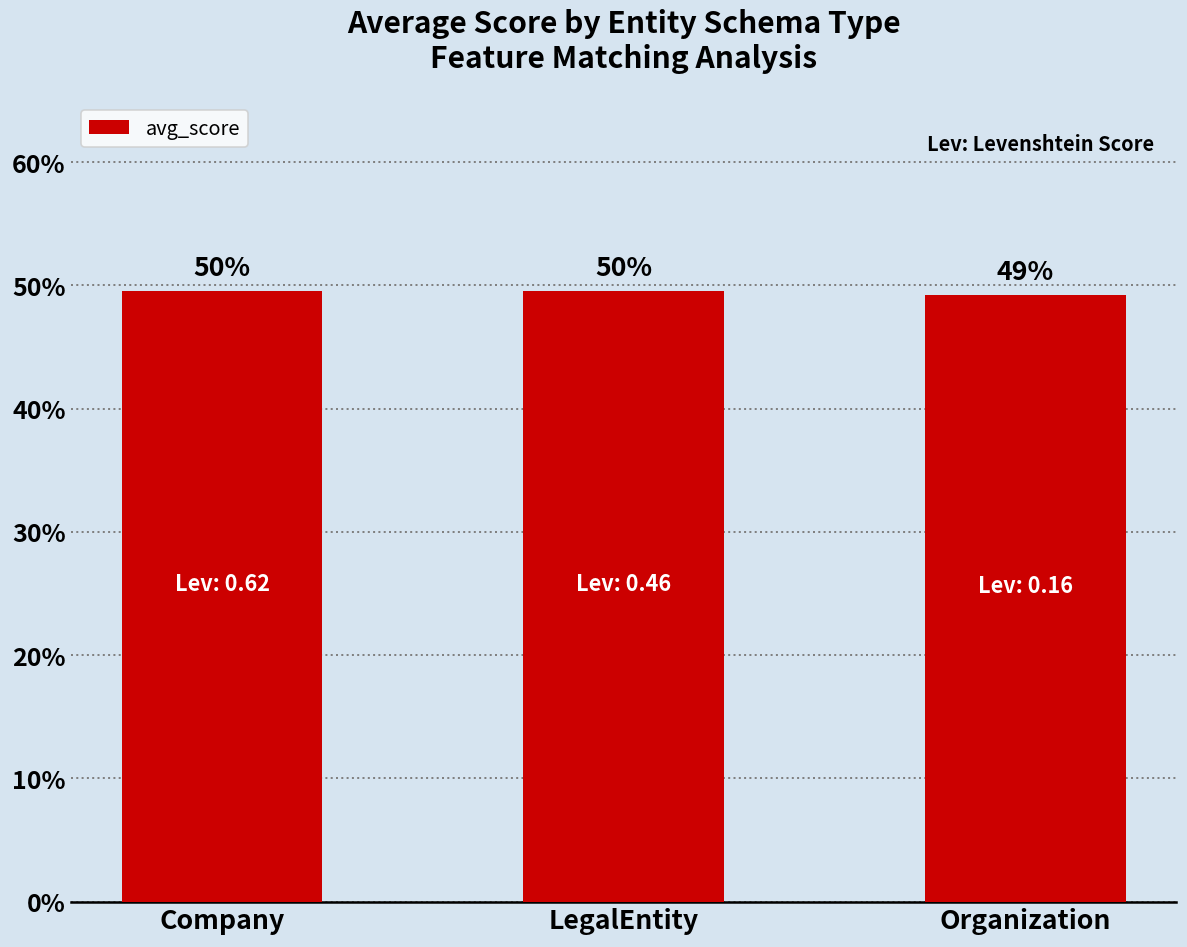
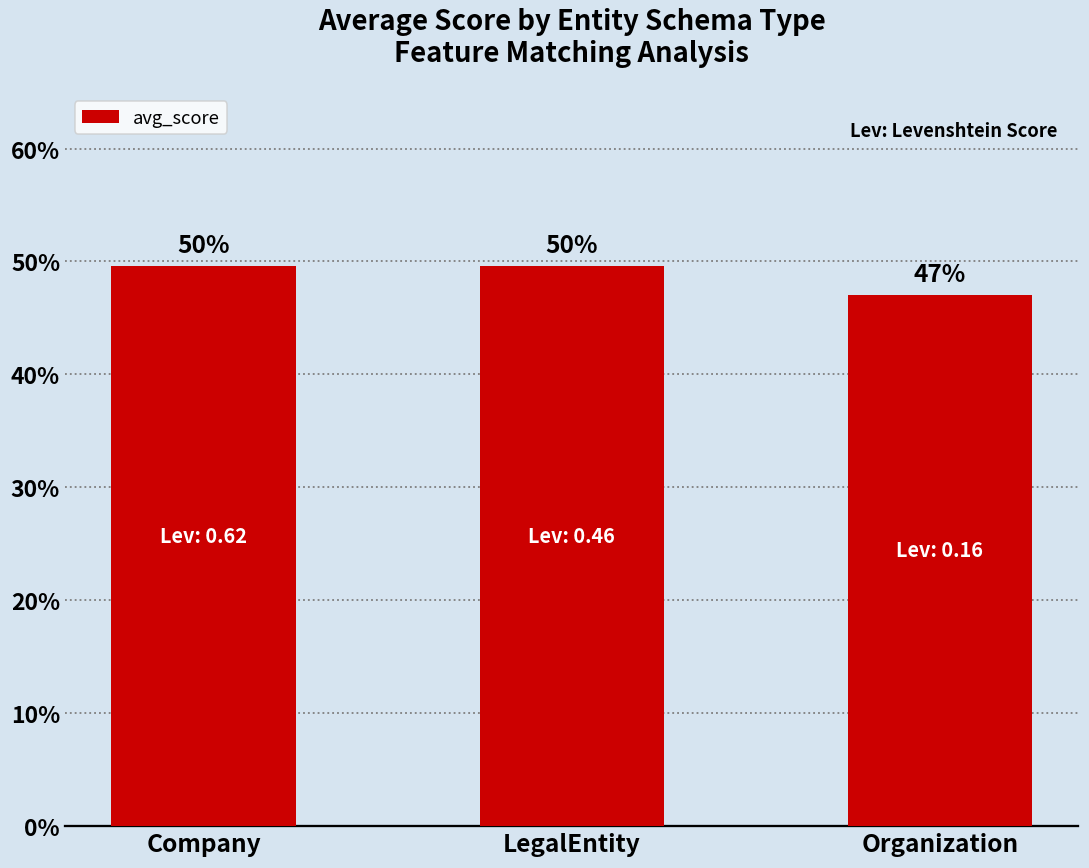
Organization: 49% -> 47%
